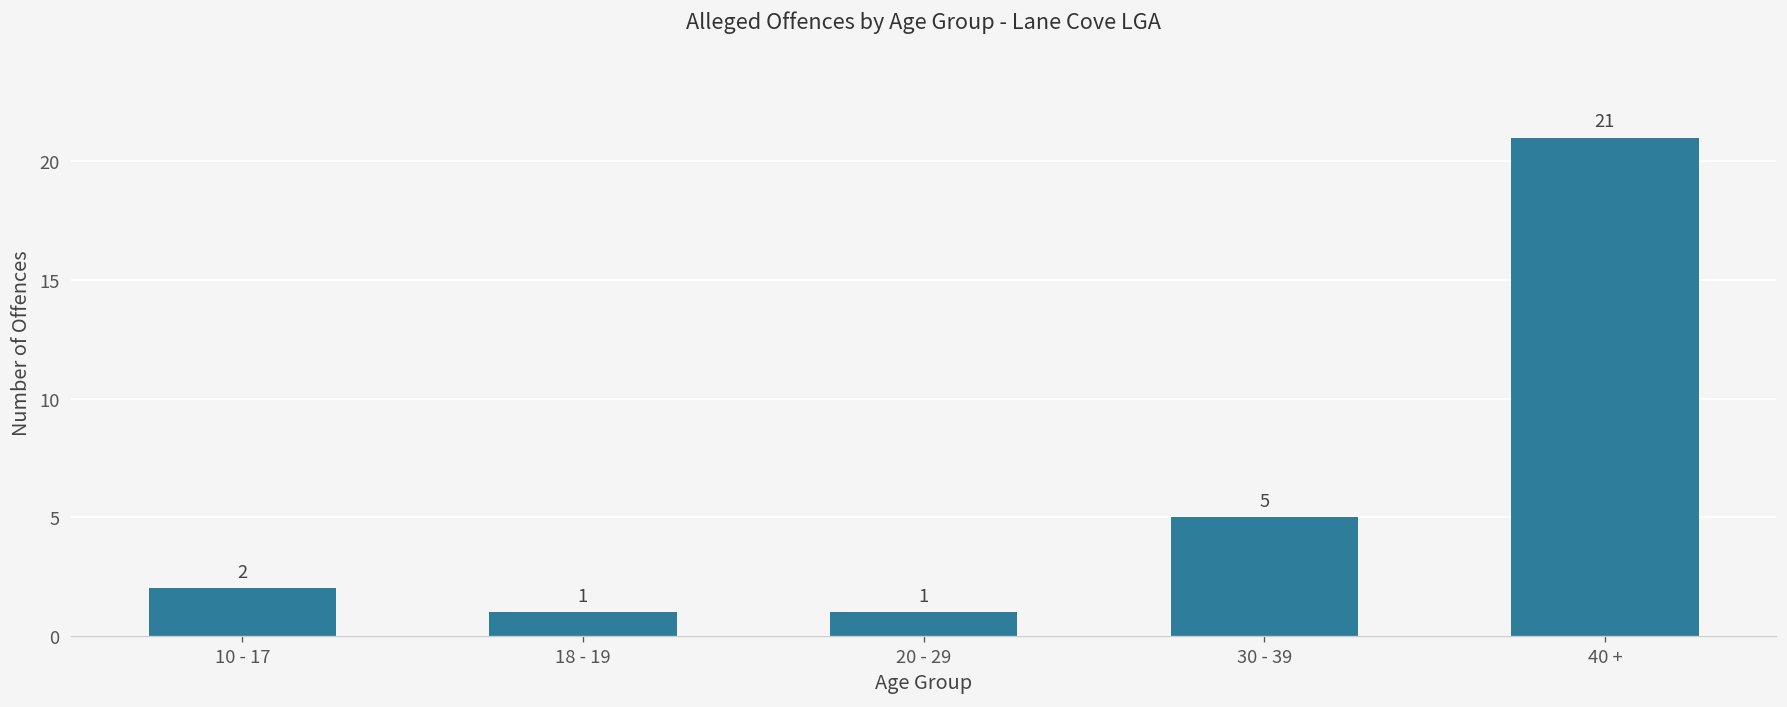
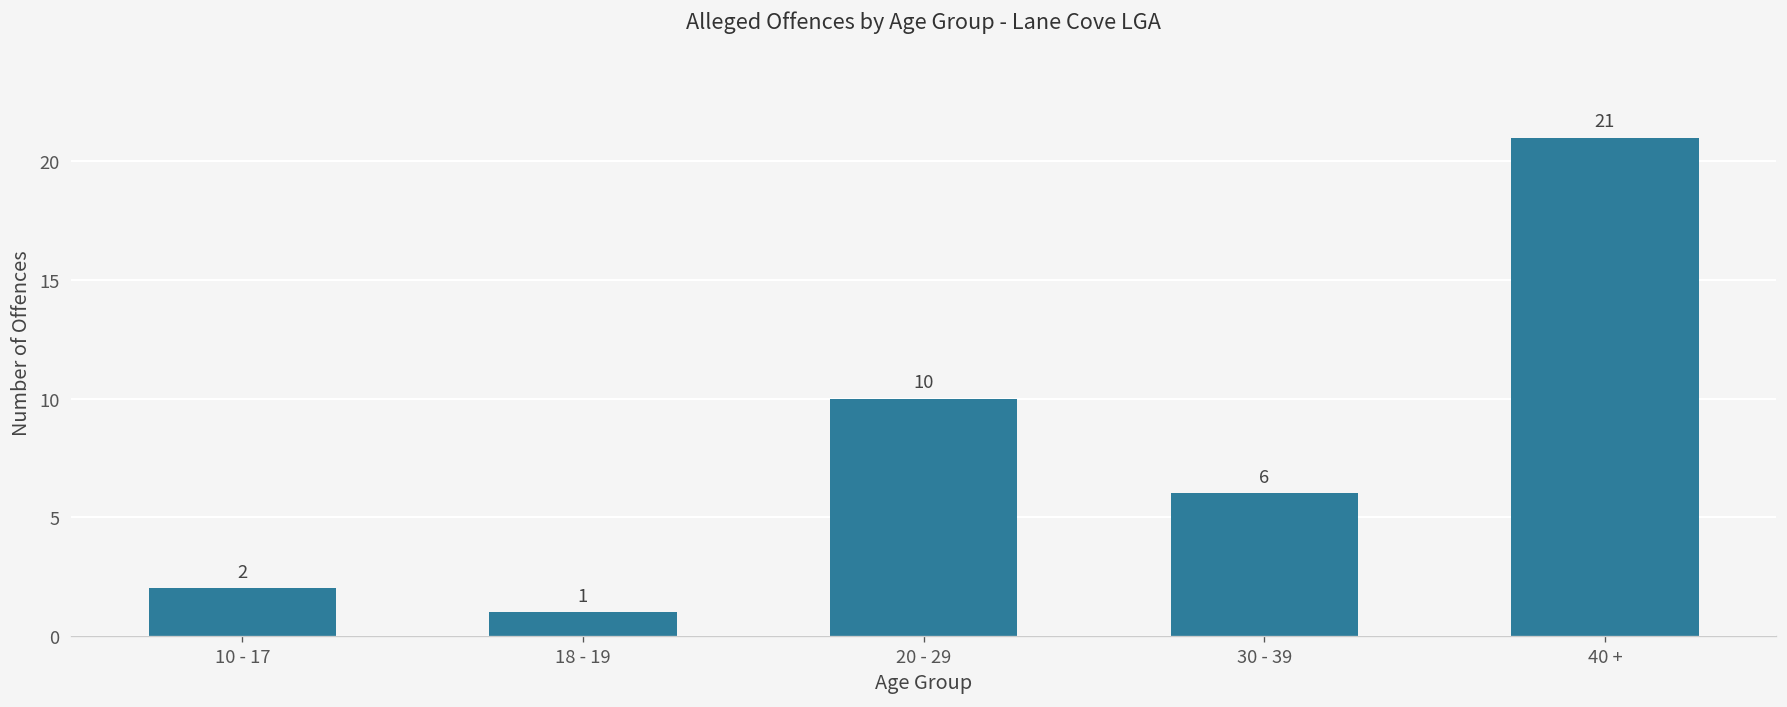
20 - 29: 1 -> 10
30 - 39: 5 -> 6
